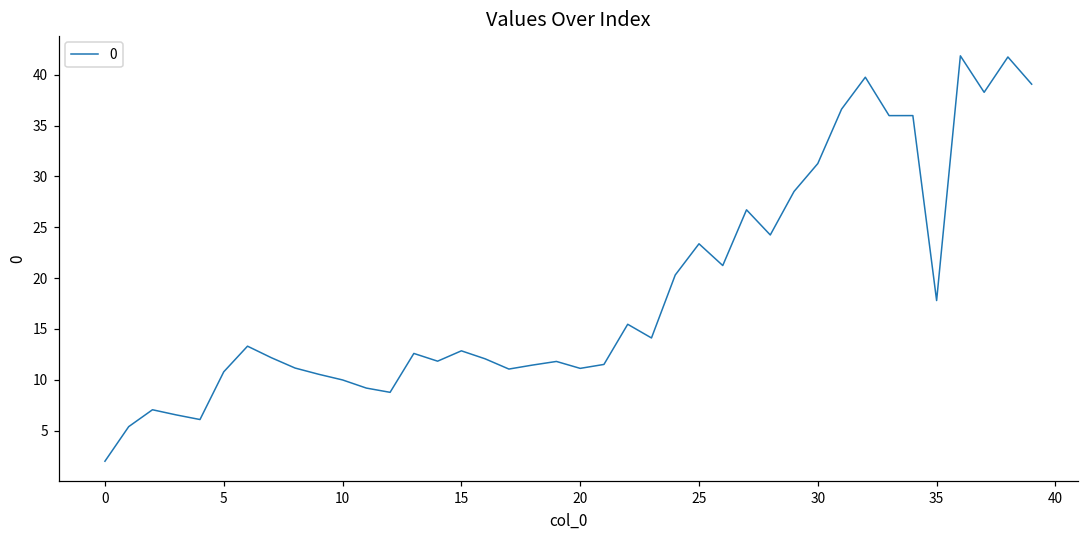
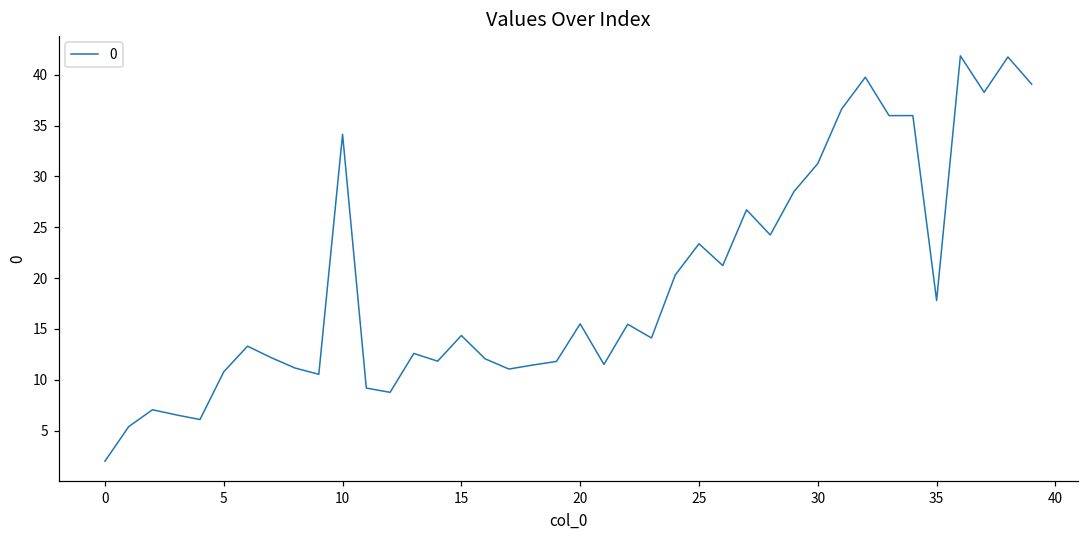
10: 10 -> 34
15: 13 -> 14
20: 11 -> 16
